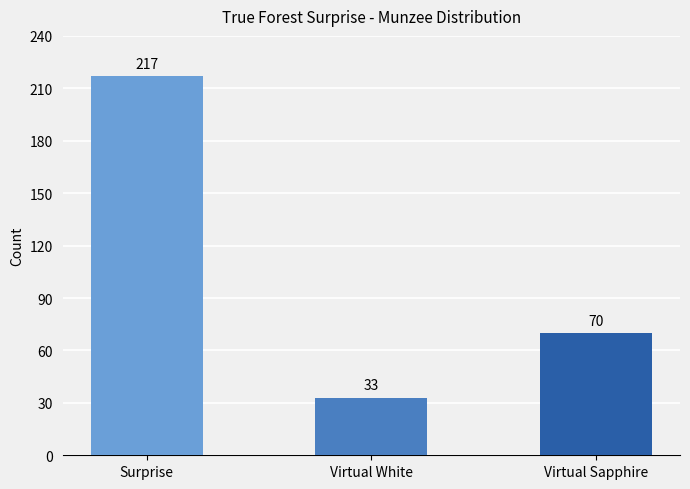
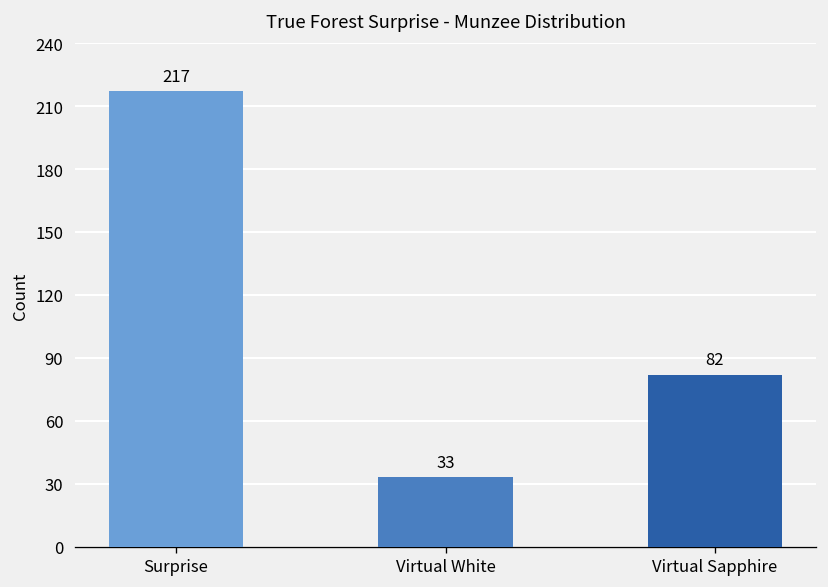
Virtual Sapphire: 70 -> 82
